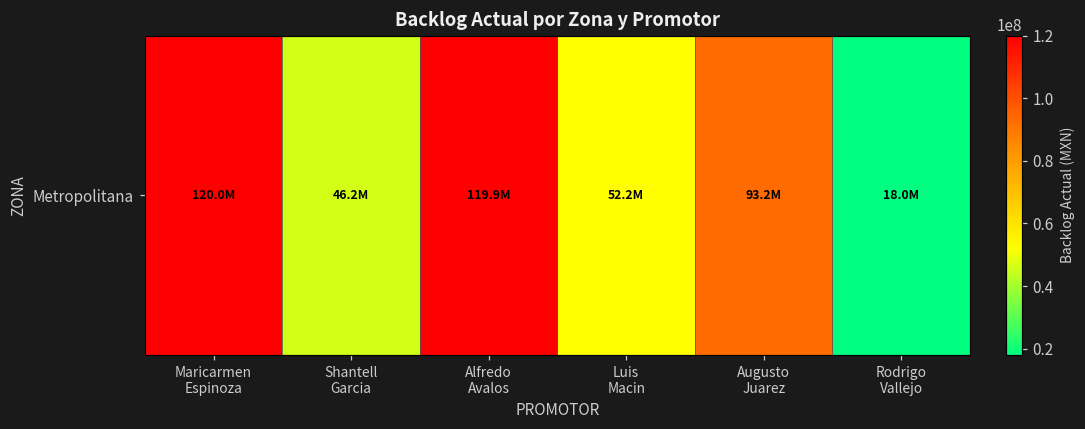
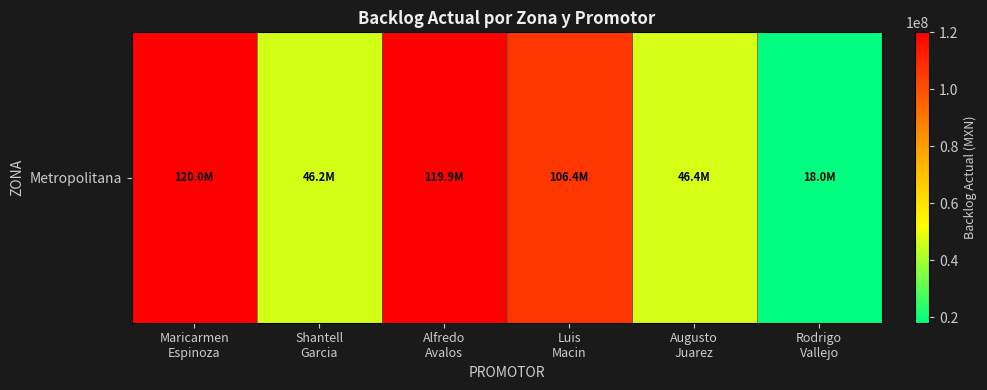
Metropolitana, Luis Macin: 52.2M -> 106.4M
Metropolitana, Augusto Juarez: 93.2M -> 46.4M
